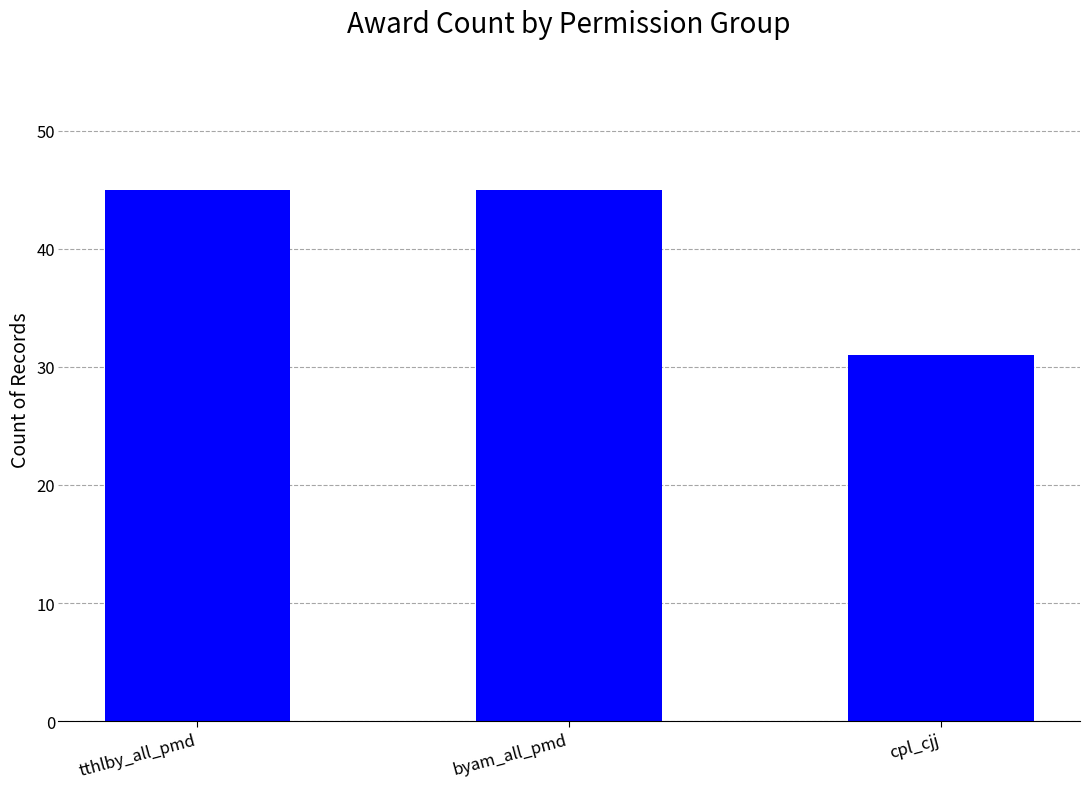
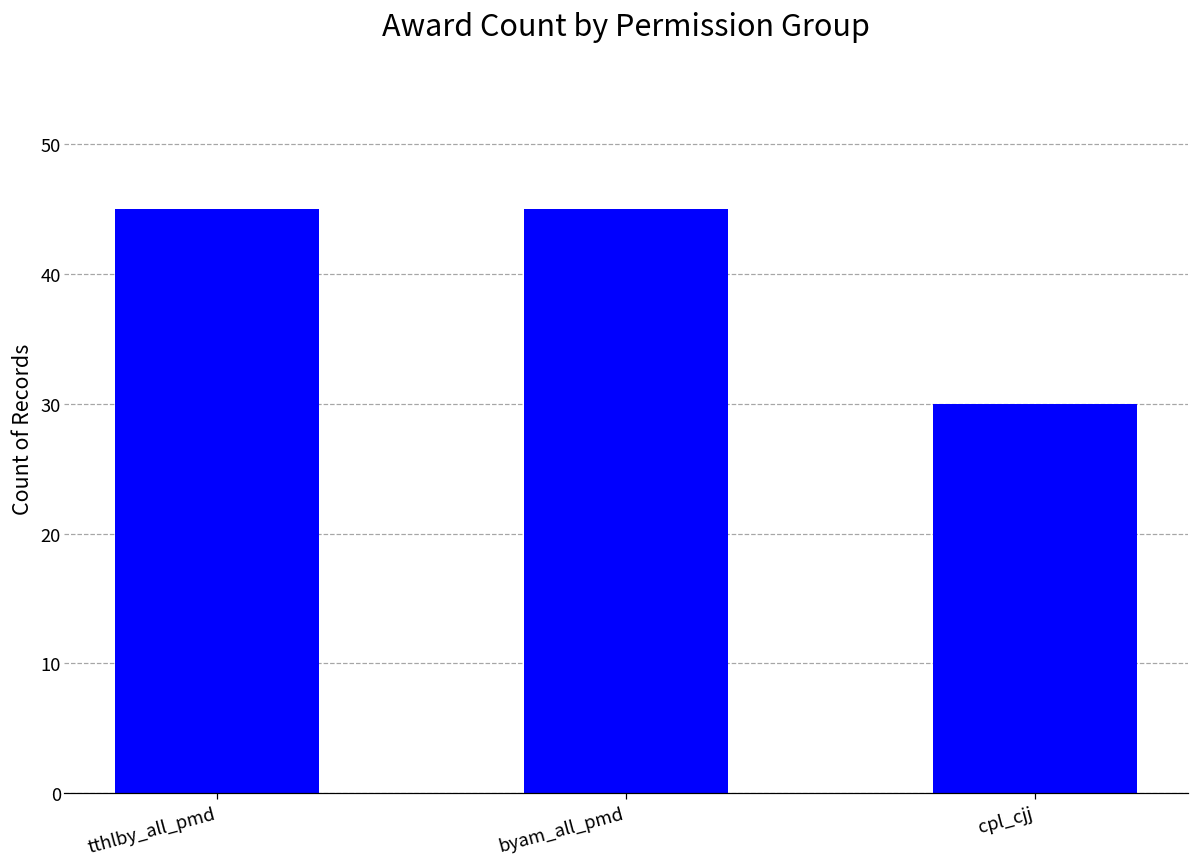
cpl_cjj: 31 -> 30
